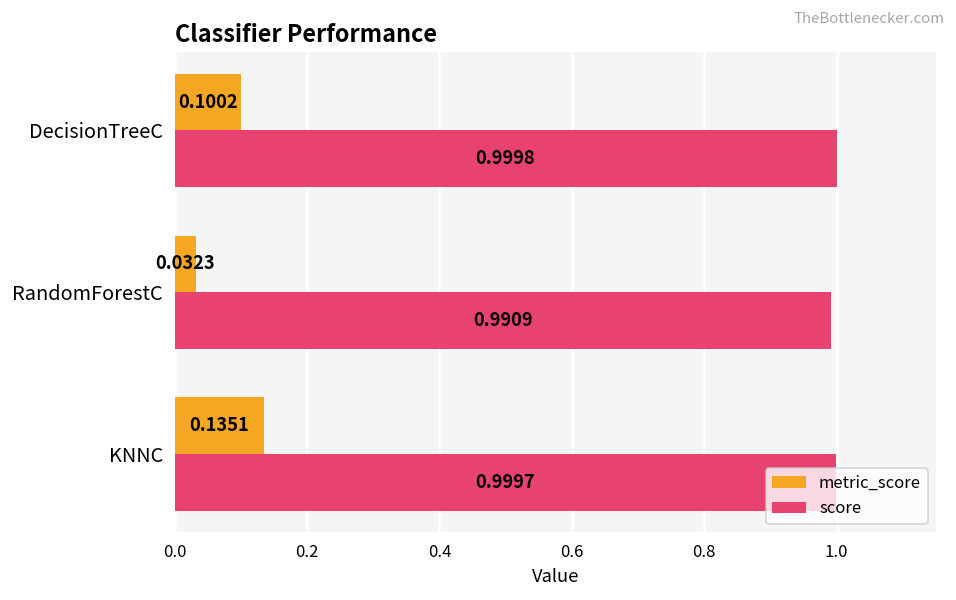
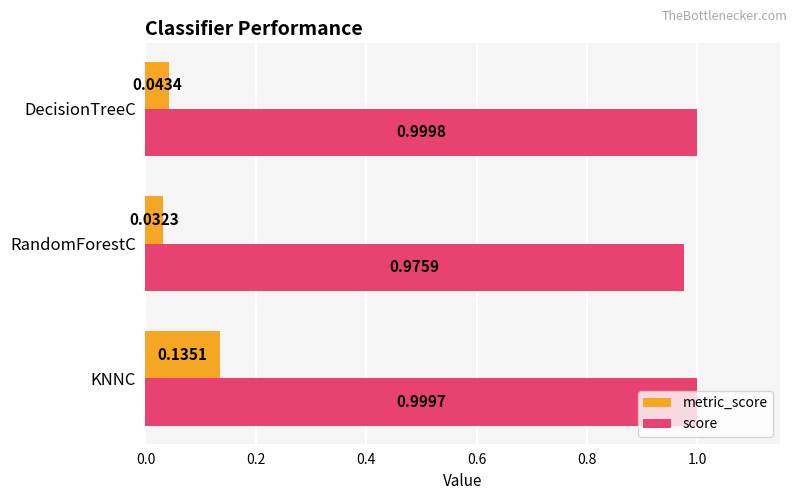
metric_score, DecisionTreeC: 0.1002 -> 0.0434
score, RandomForestC: 0.9909 -> 0.9759
